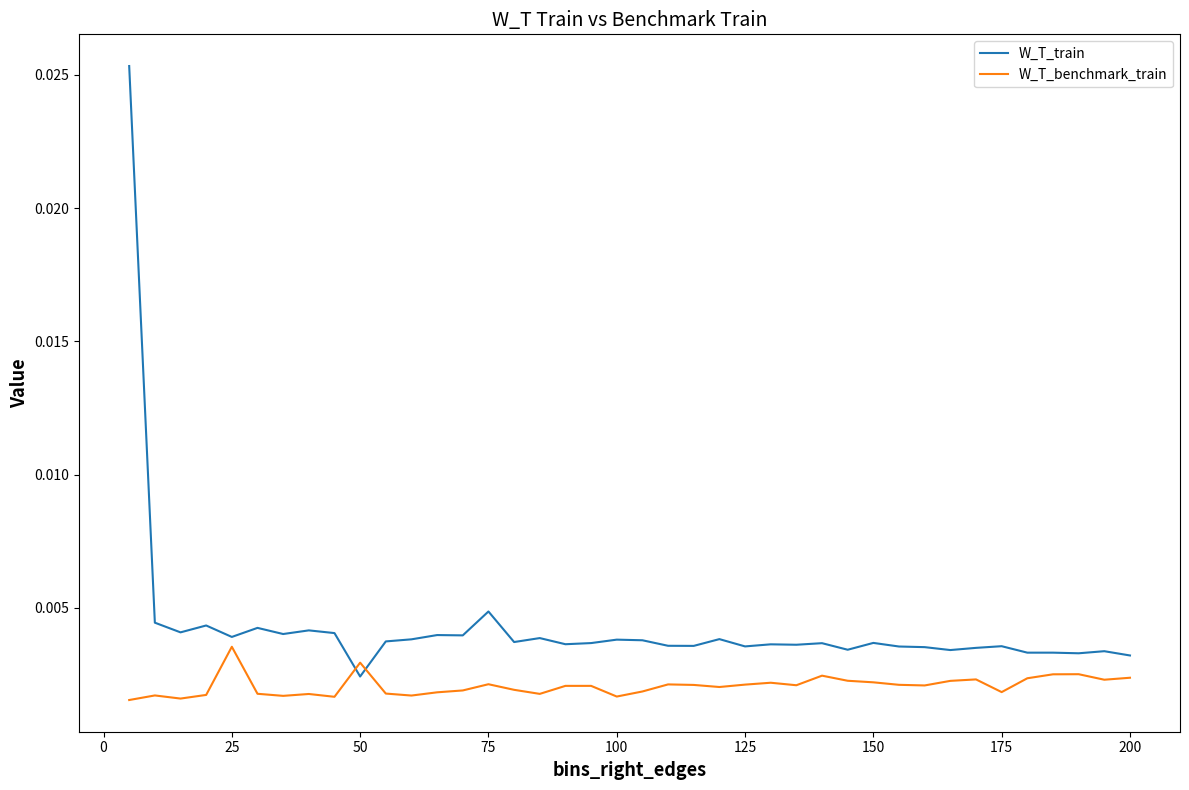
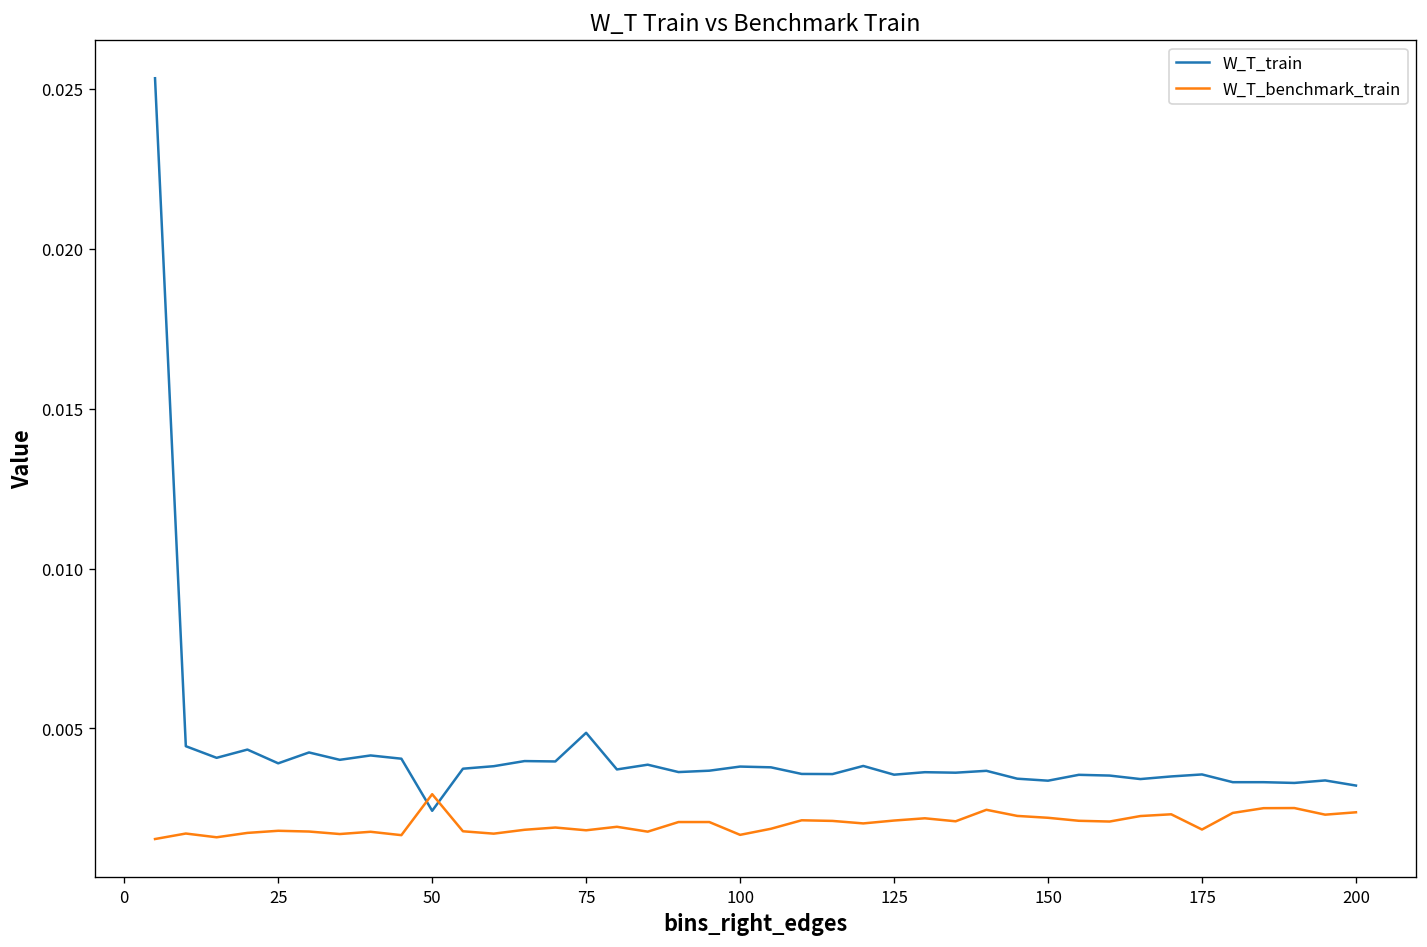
W_T_benchmark_train, 25: 0.0035 -> 0.0018
W_T_benchmark_train, 75: 0.0021 -> 0.0018
W_T_train, 150: 0.0037 -> 0.0034
